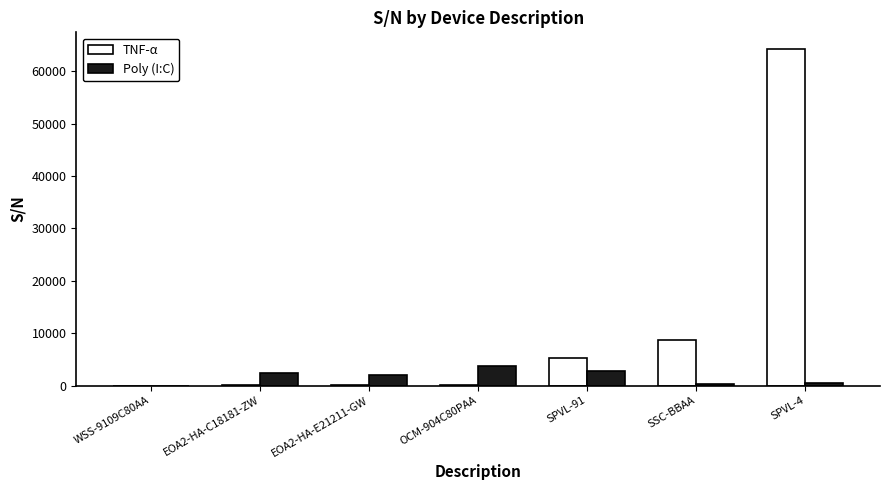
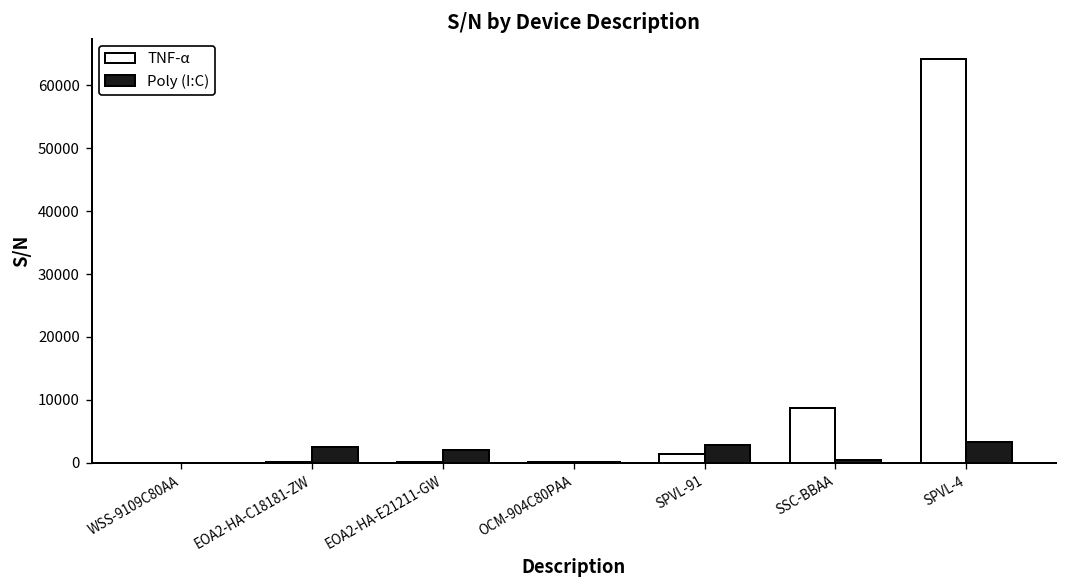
Poly (I:C), OCM-904C80PAA: 4000 -> 0
TNF-α, SPVL-91: 5000 -> 1000
Poly (I:C), SPVL-4: 0 -> 3000
